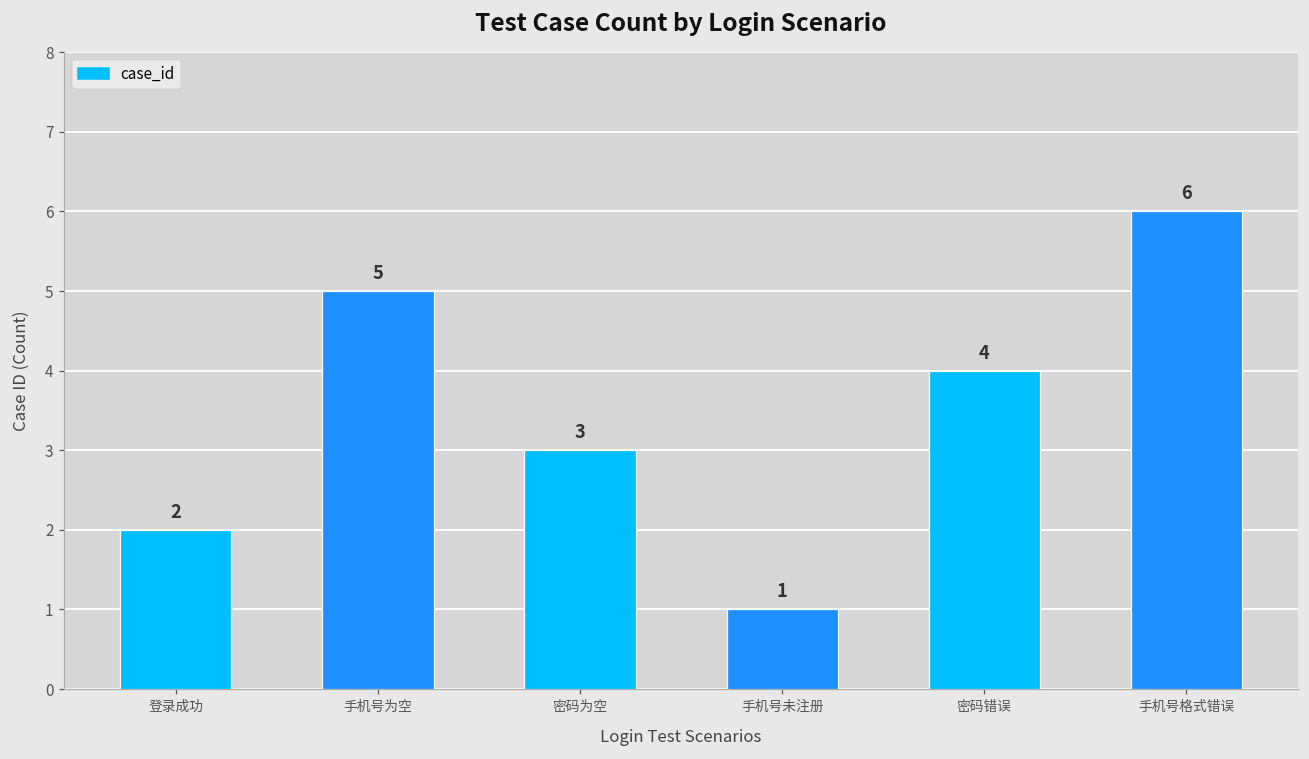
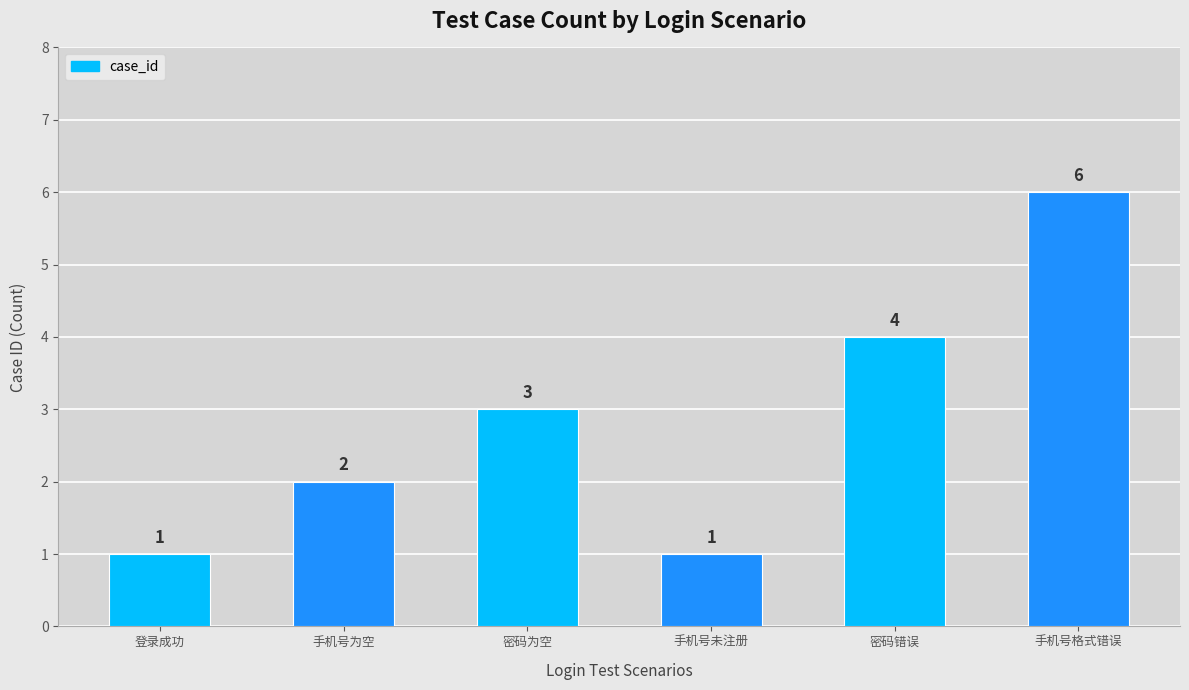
登录成功: 2 -> 1
手机号为空: 5 -> 2
